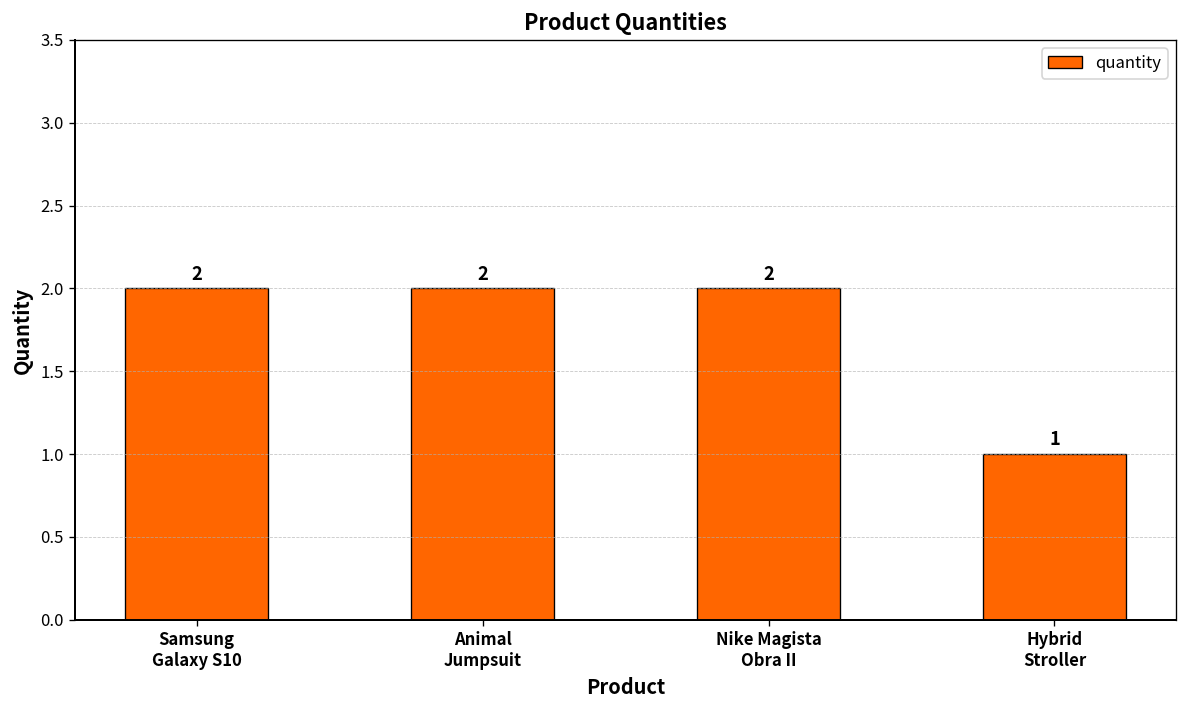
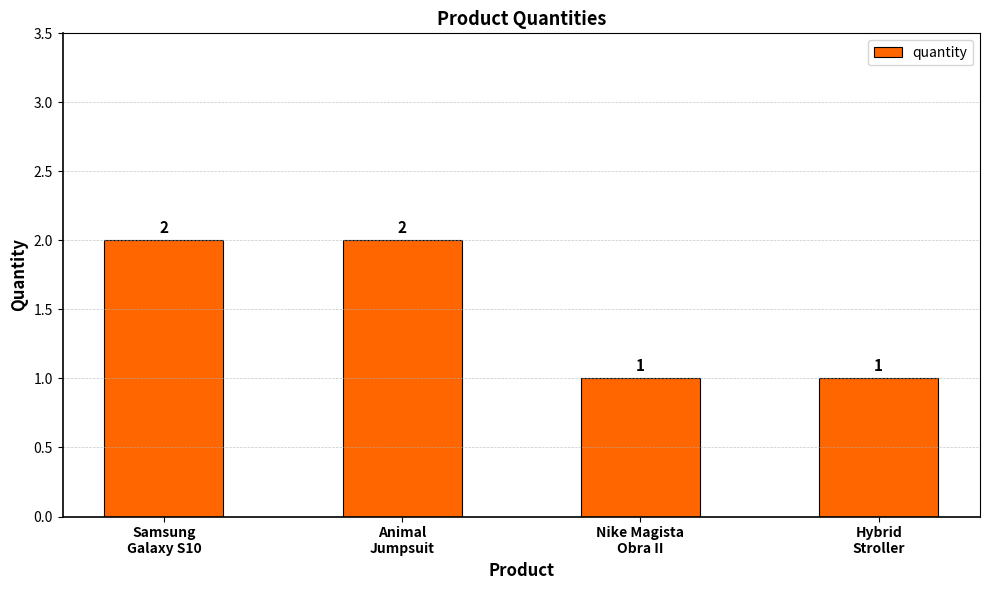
Nike Magista Obra II: 2 -> 1
